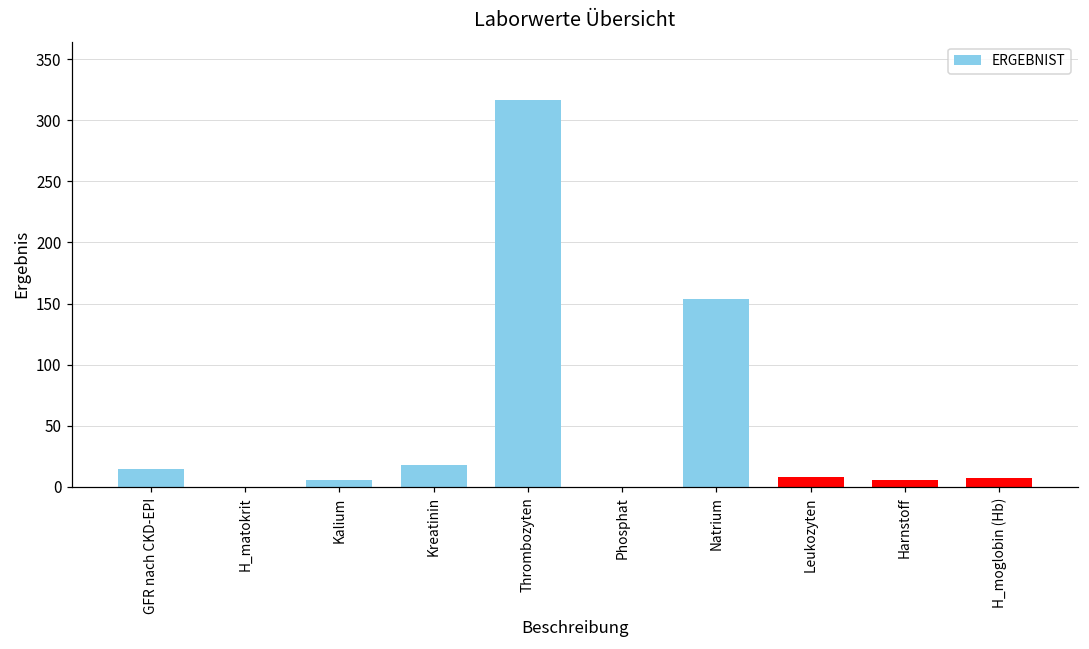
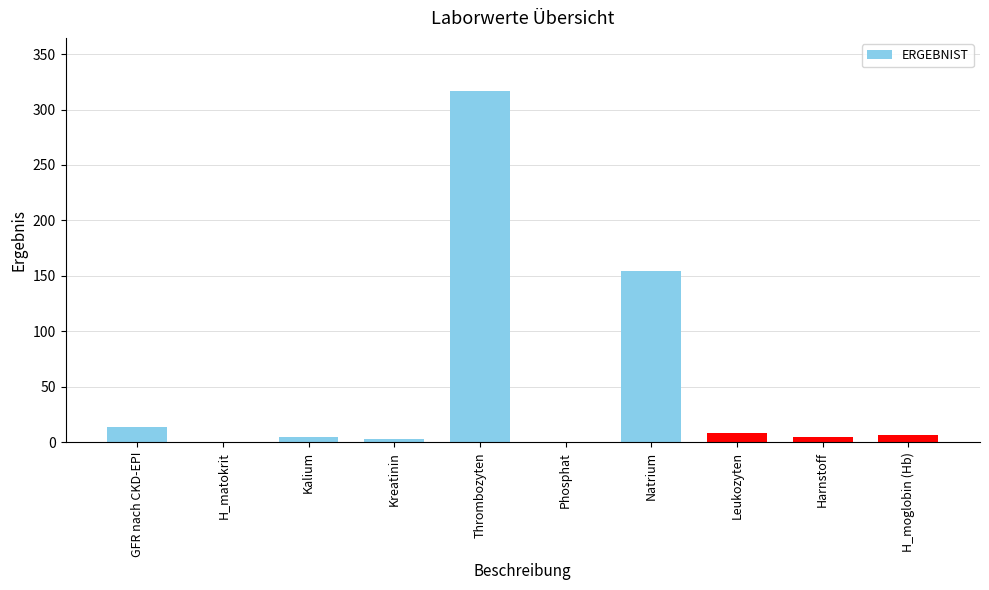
Kreatinin: 18 -> 3
